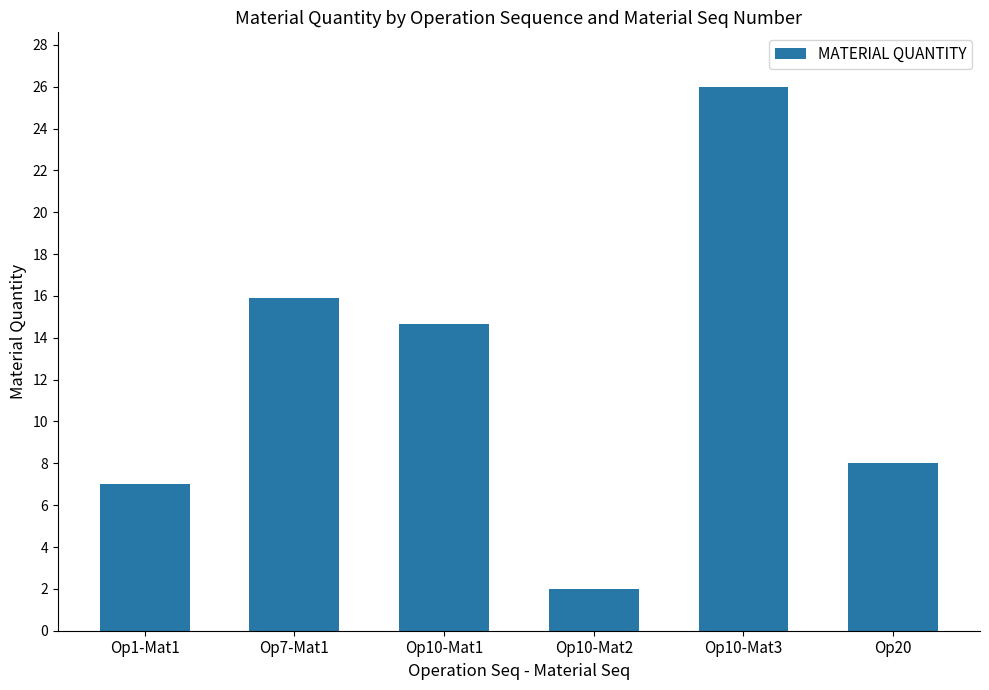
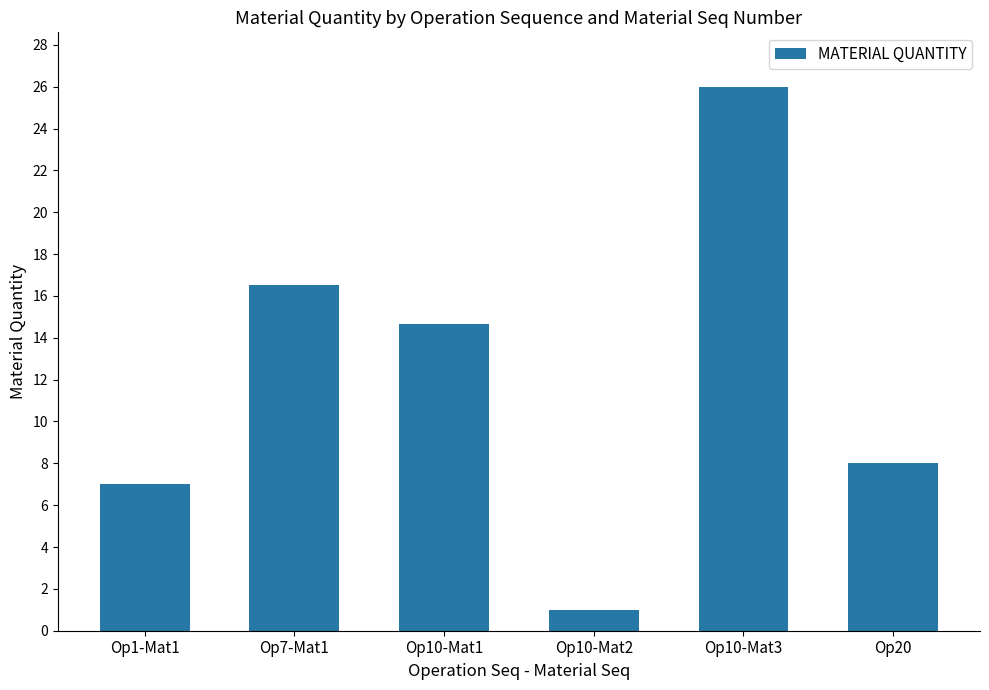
Op7-Mat1: 15.9 -> 16.5
Op10-Mat2: 2 -> 1
